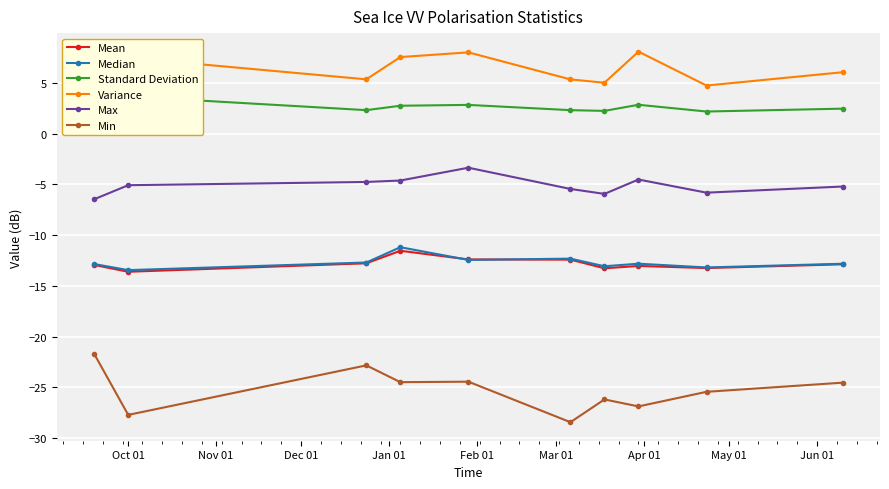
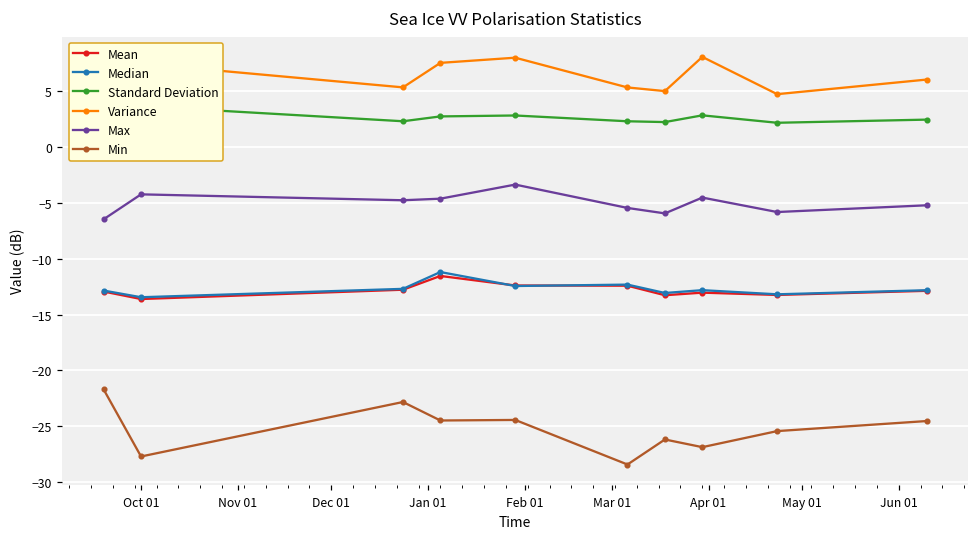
Max, Oct 01: -5.1 -> -4.2
